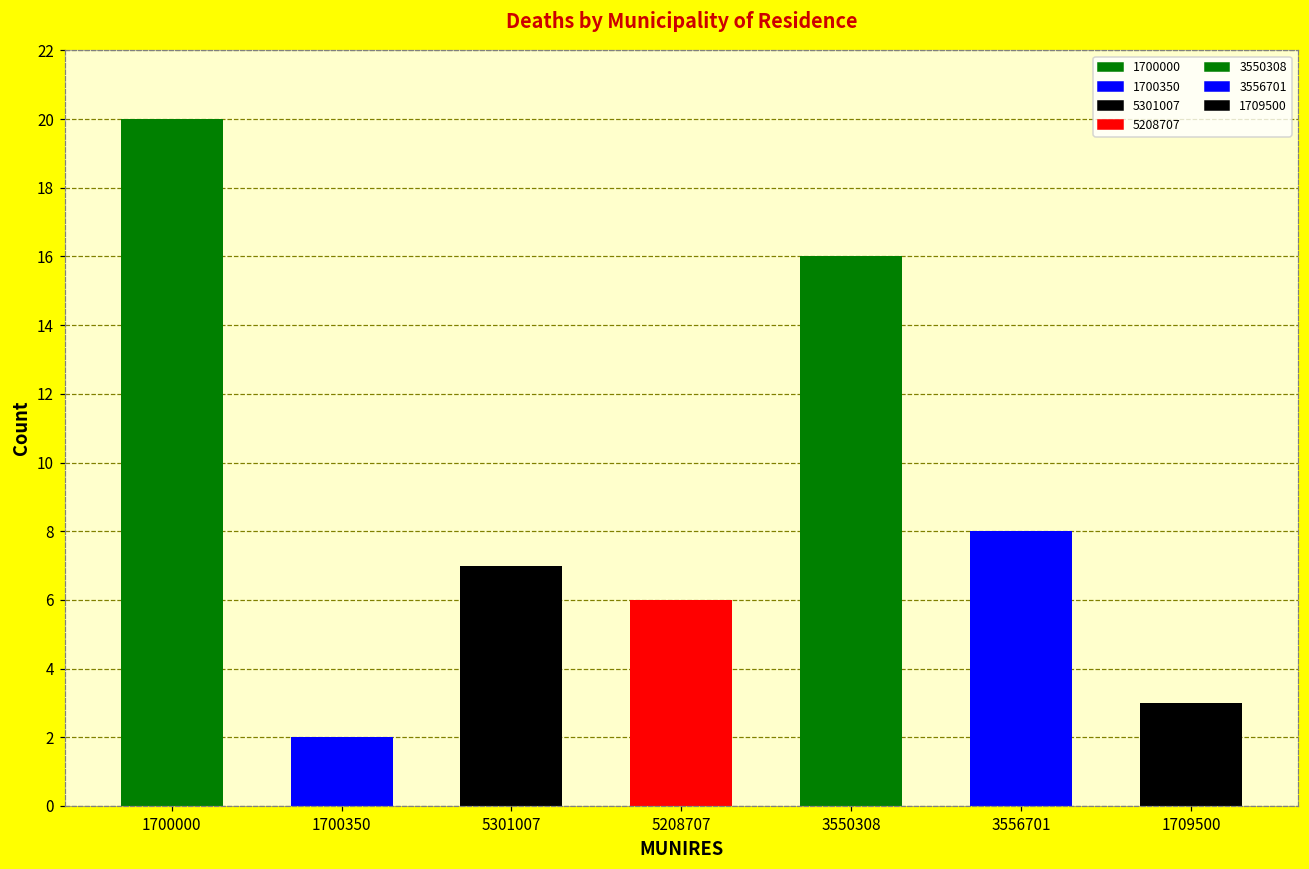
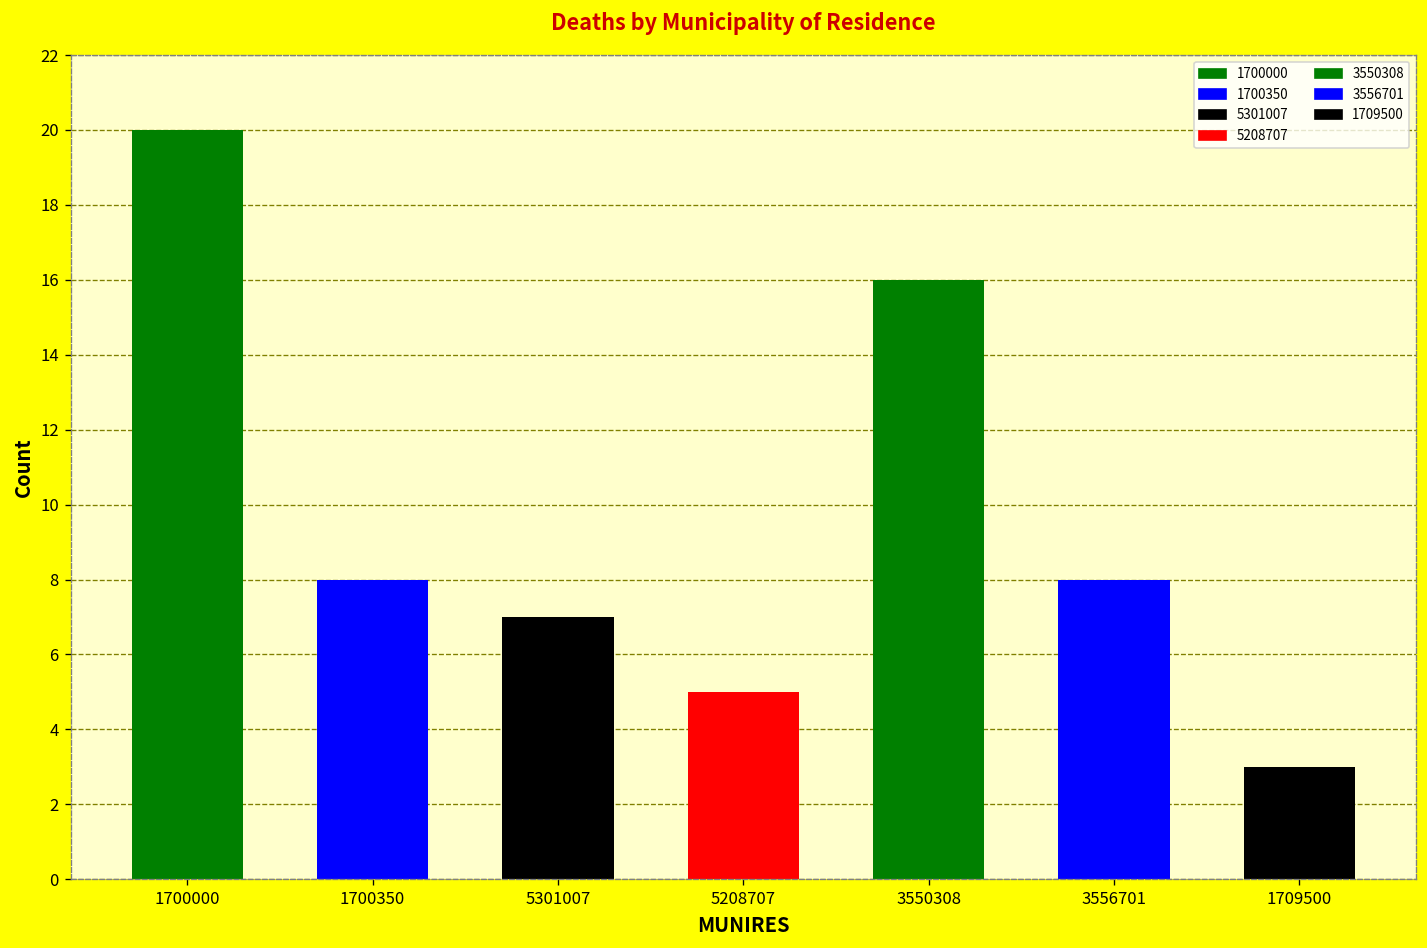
1700350: 2 -> 8
5208707: 6 -> 5
